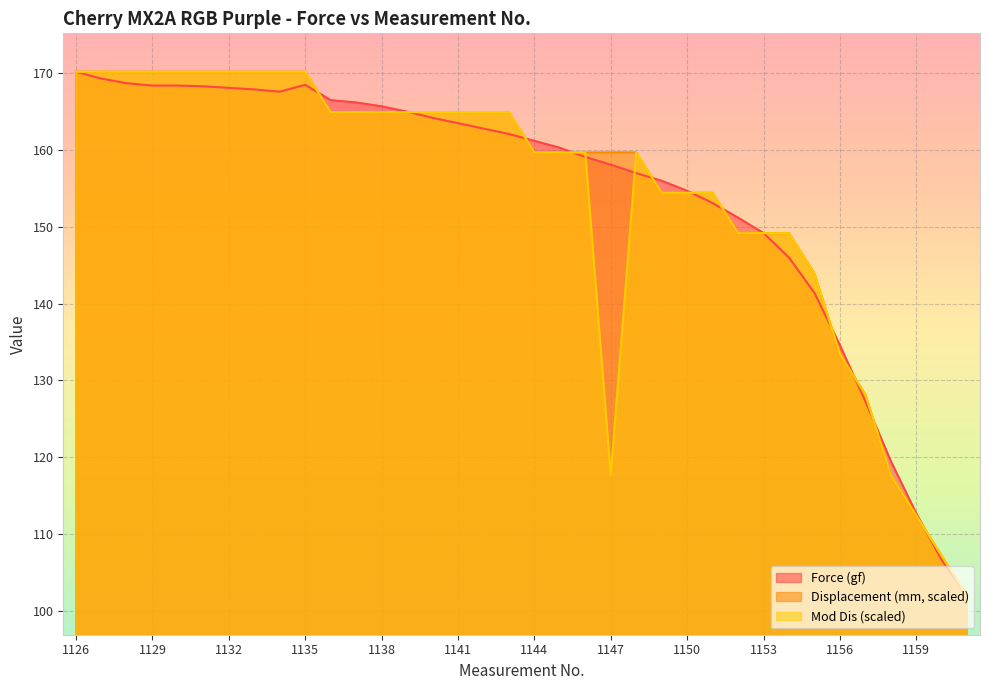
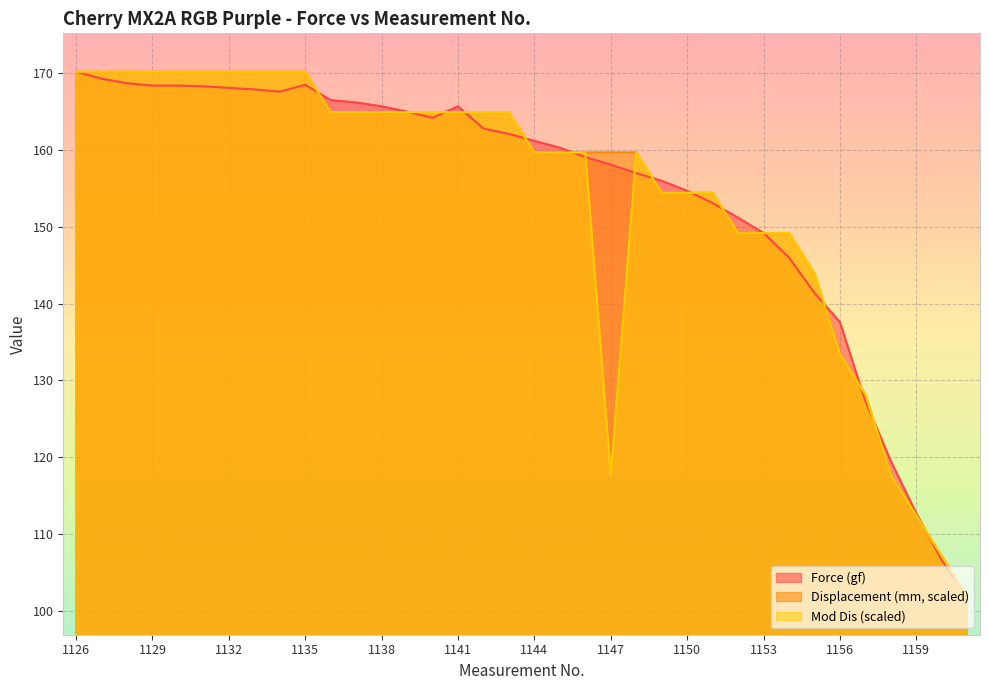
Force (gf), 1141: 164 -> 166
Force (gf), 1156: 135 -> 138
